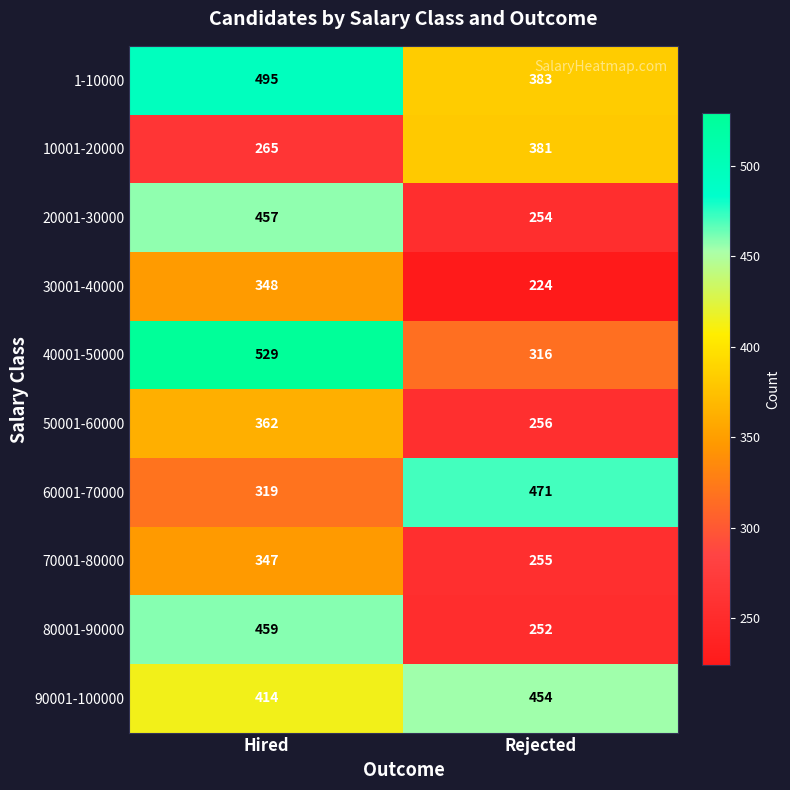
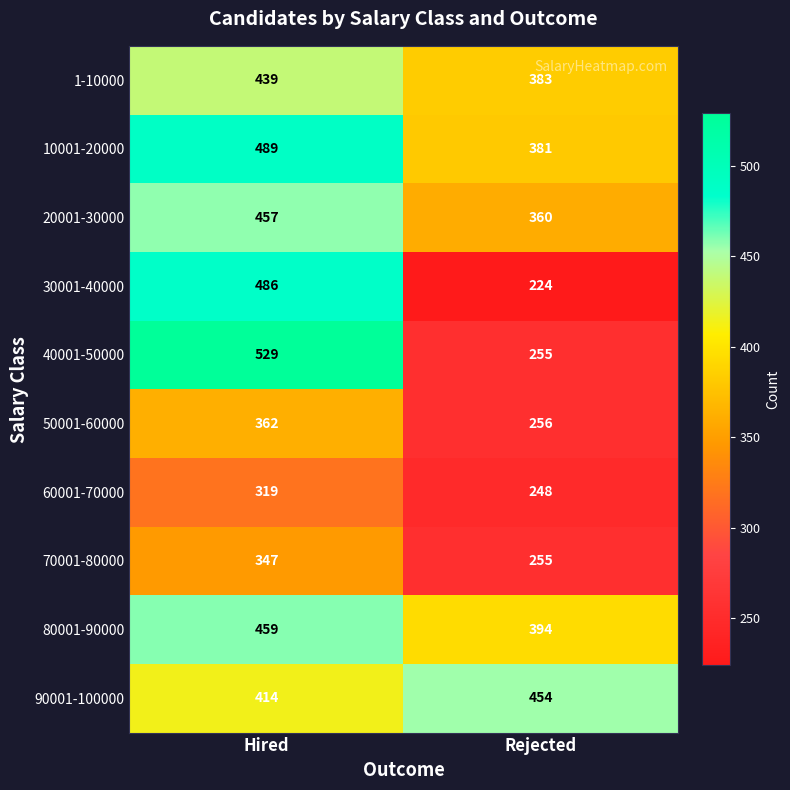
1-10000, Hired: 495 -> 439
10001-20000, Hired: 265 -> 489
20001-30000, Rejected: 254 -> 360
30001-40000, Hired: 348 -> 486
40001-50000, Rejected: 316 -> 255
60001-70000, Rejected: 471 -> 248
80001-90000, Rejected: 252 -> 394
